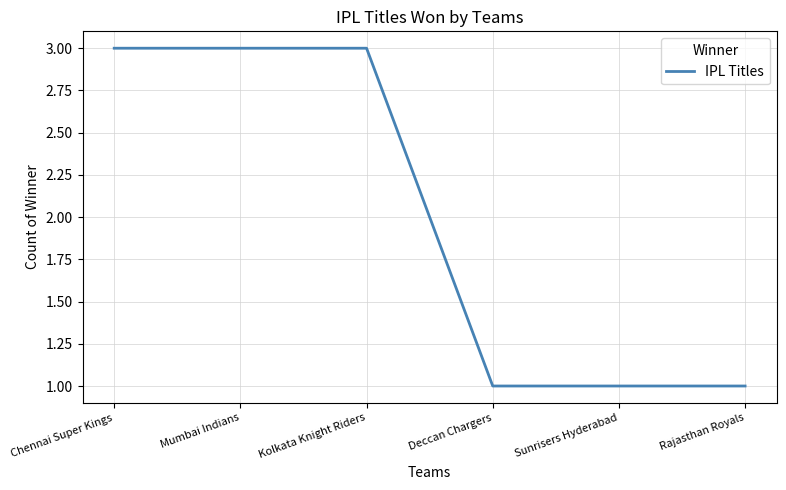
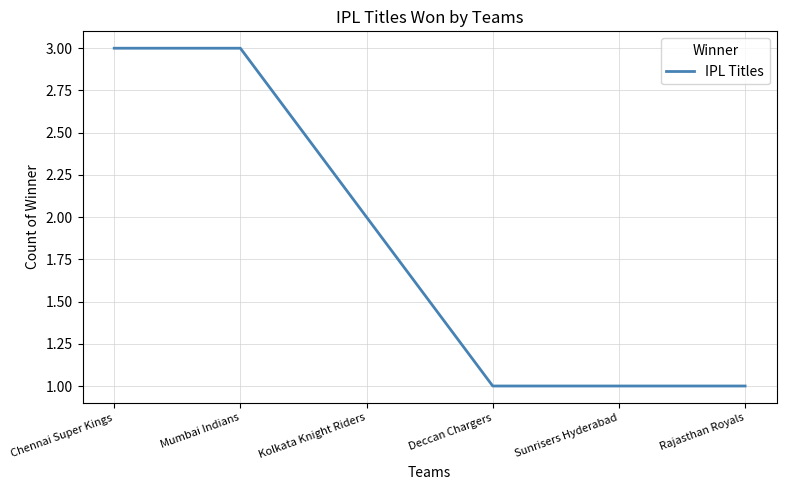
Kolkata Knight Riders: 3 -> 2
